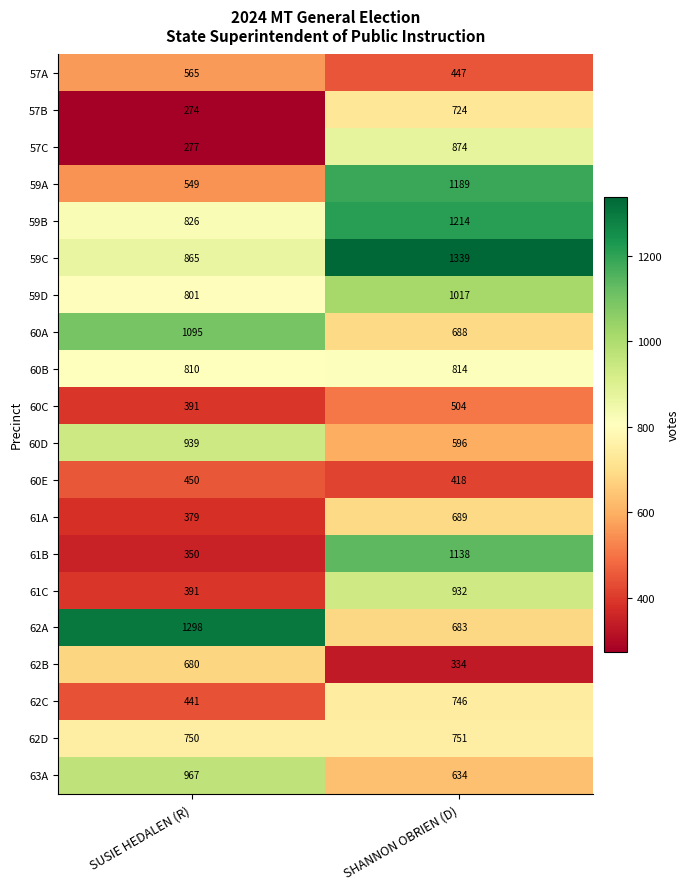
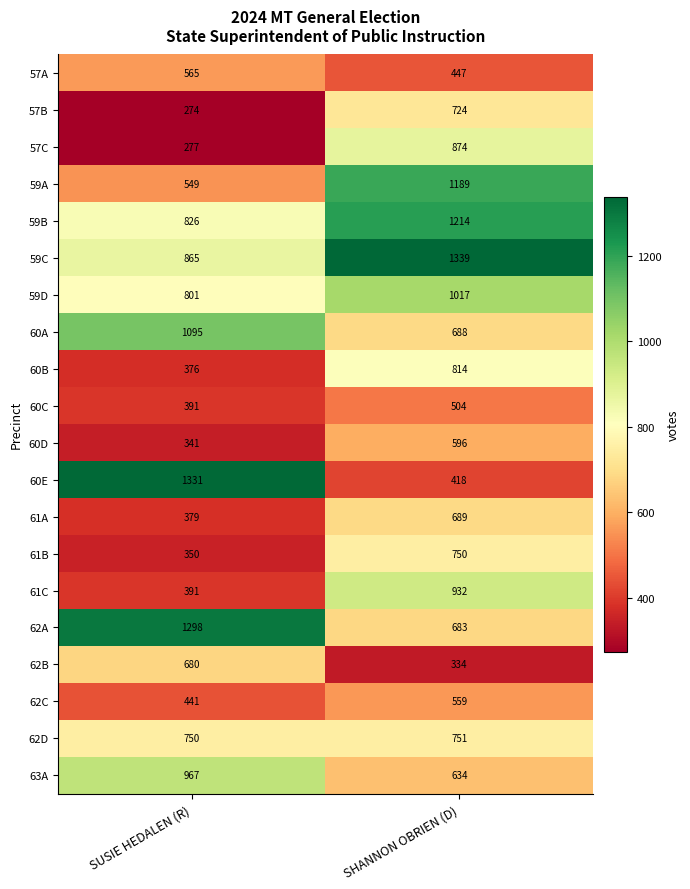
60B, SUSIE HEDALEN (R): 810 -> 376
60D, SUSIE HEDALEN (R): 939 -> 341
60E, SUSIE HEDALEN (R): 450 -> 1331
61B, SHANNON OBRIEN (D): 1138 -> 750
62C, SHANNON OBRIEN (D): 746 -> 559
